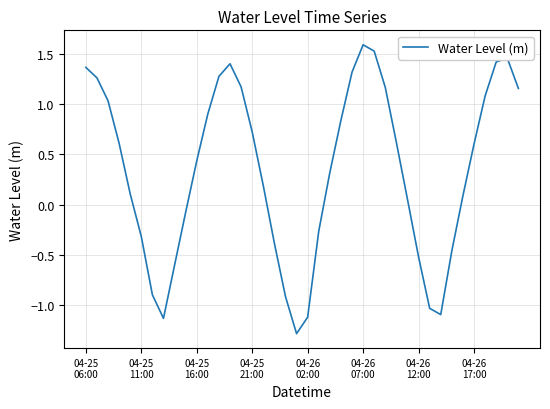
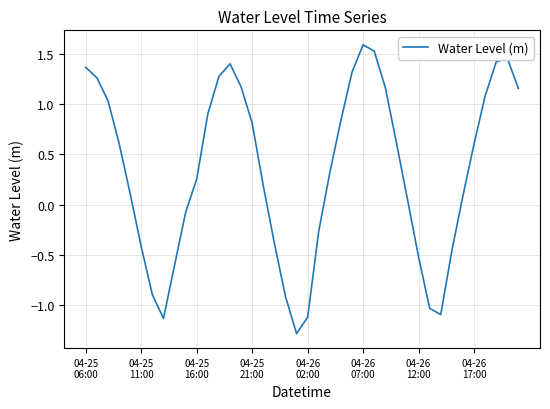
04-25 11:00: -0.32 -> -0.42
04-25 16:00: 0.43 -> 0.26
04-25 21:00: 0.72 -> 0.81
